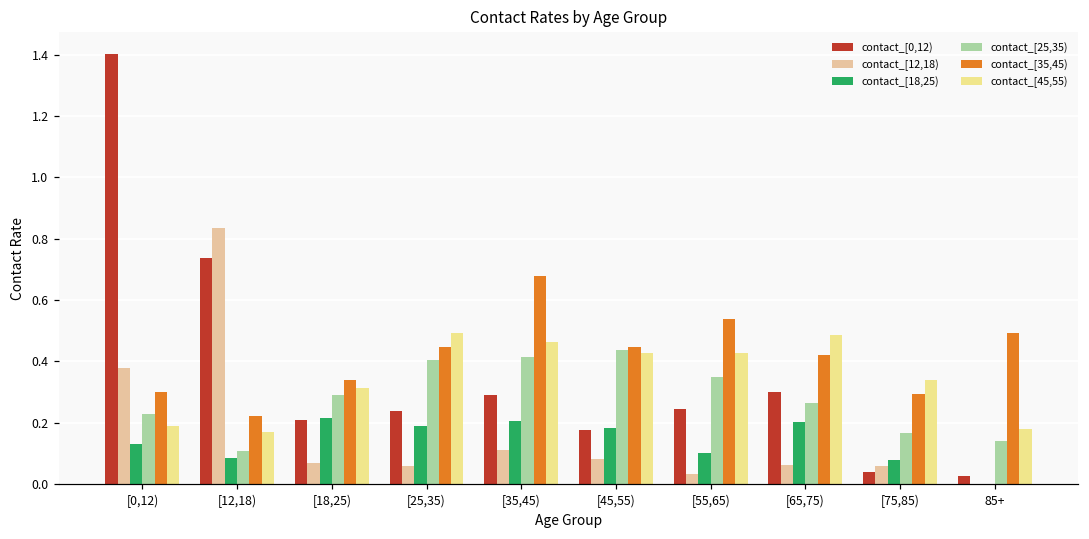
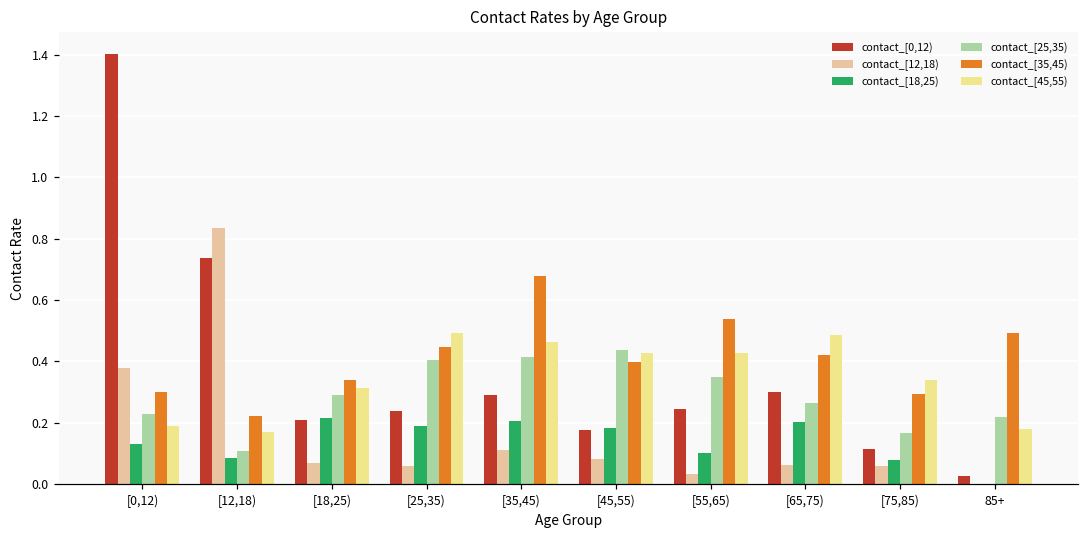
contact_[35,45), [45,55): 0.45 -> 0.40
contact_[0,12), [75,85): 0.04 -> 0.12
contact_[25,35), 85+: 0.14 -> 0.22
